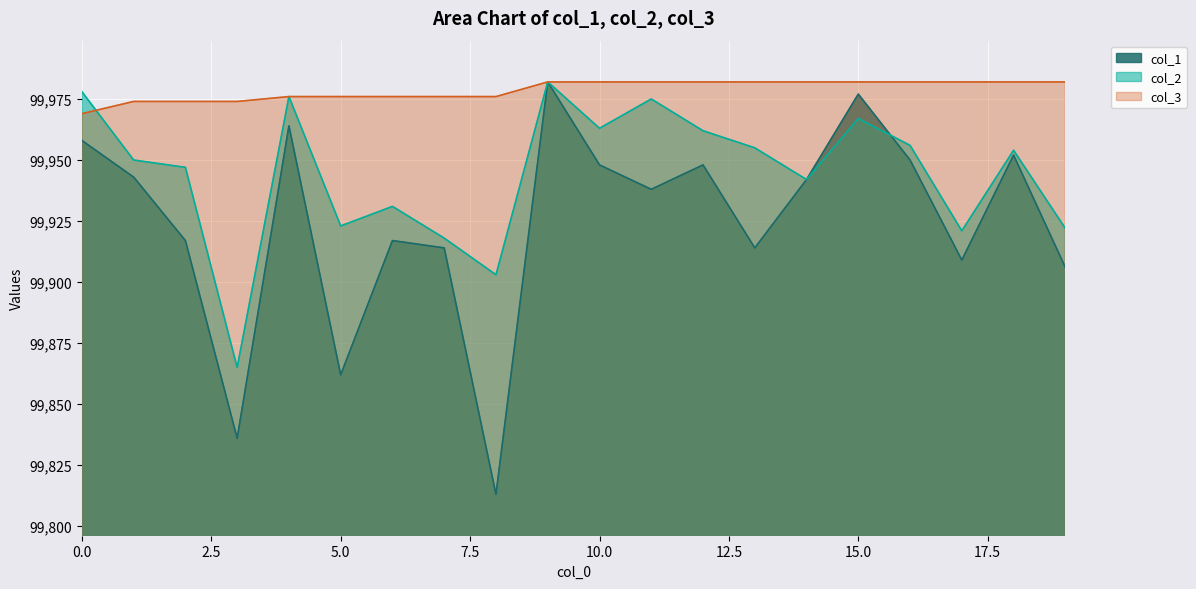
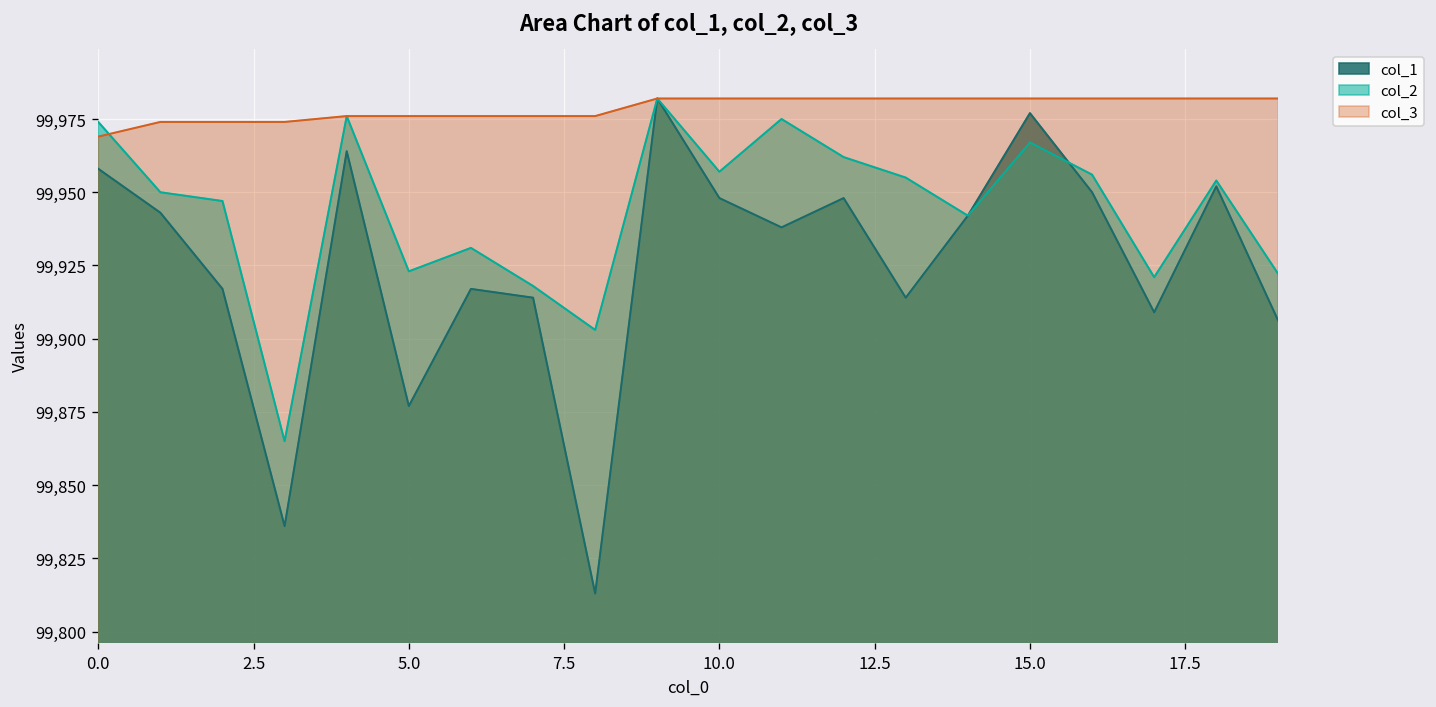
col_2, 0.0: 99,978 -> 99,974
col_1, 5.0: 99,862 -> 99,877
col_2, 10.0: 99,963 -> 99,957
